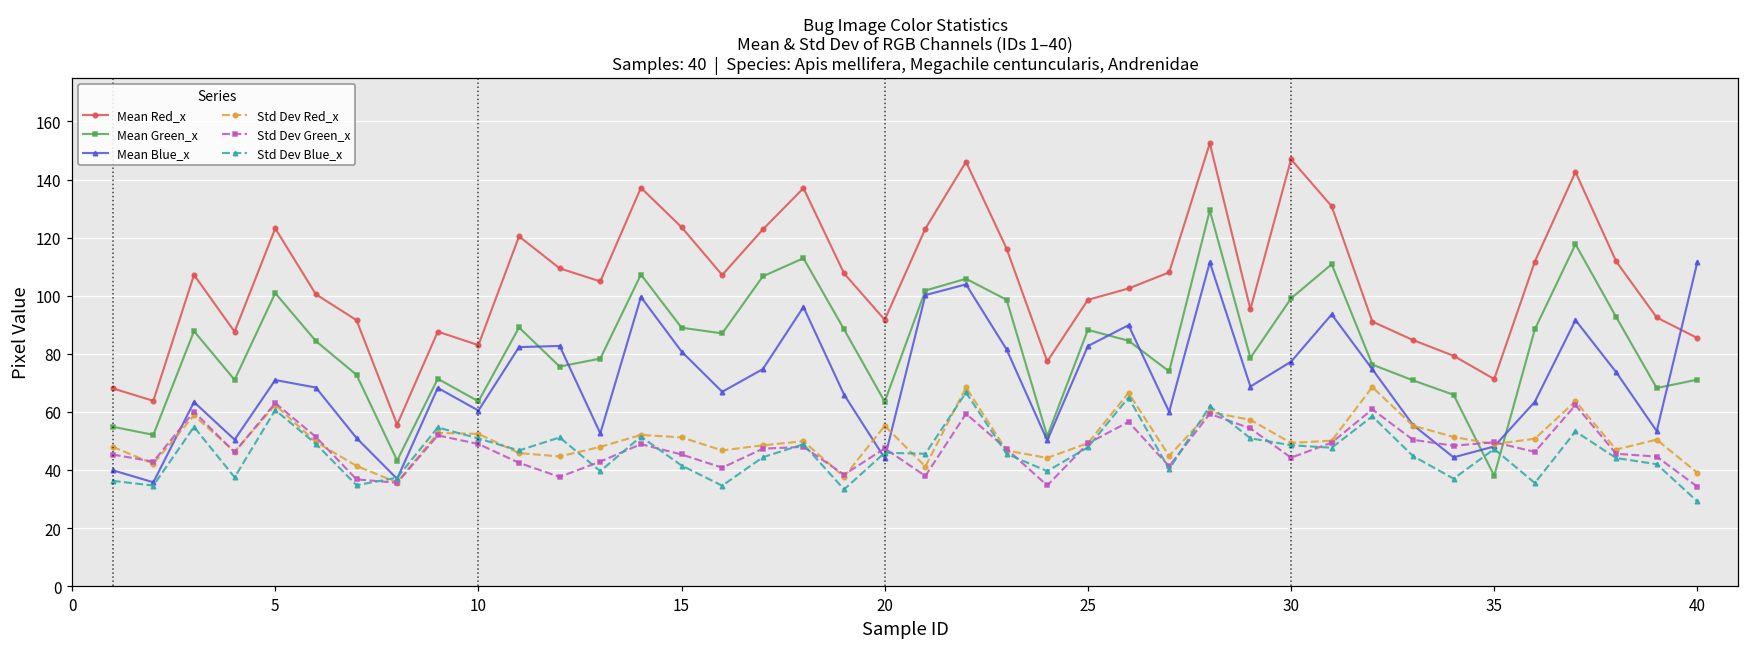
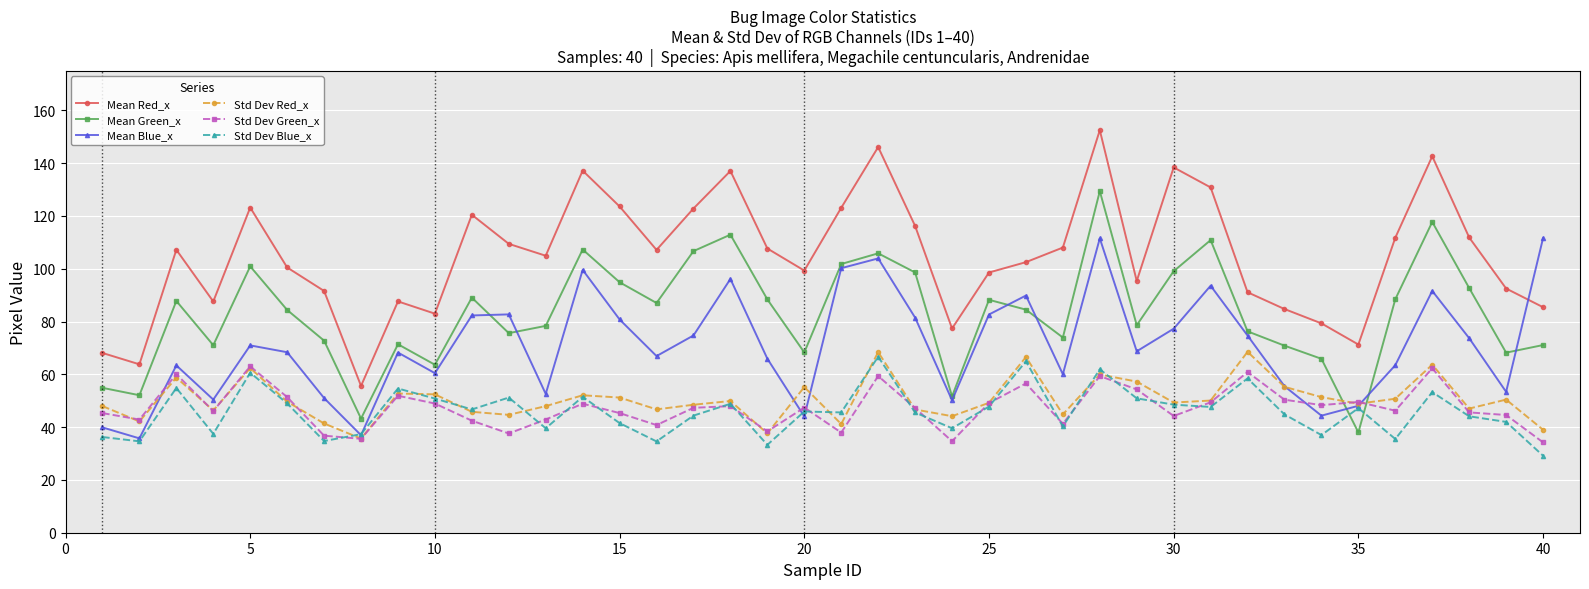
Mean Green_x, 15: 89 -> 95
Mean Red_x, 20: 92 -> 99
Mean Green_x, 20: 64 -> 68
Mean Red_x, 30: 147 -> 138
